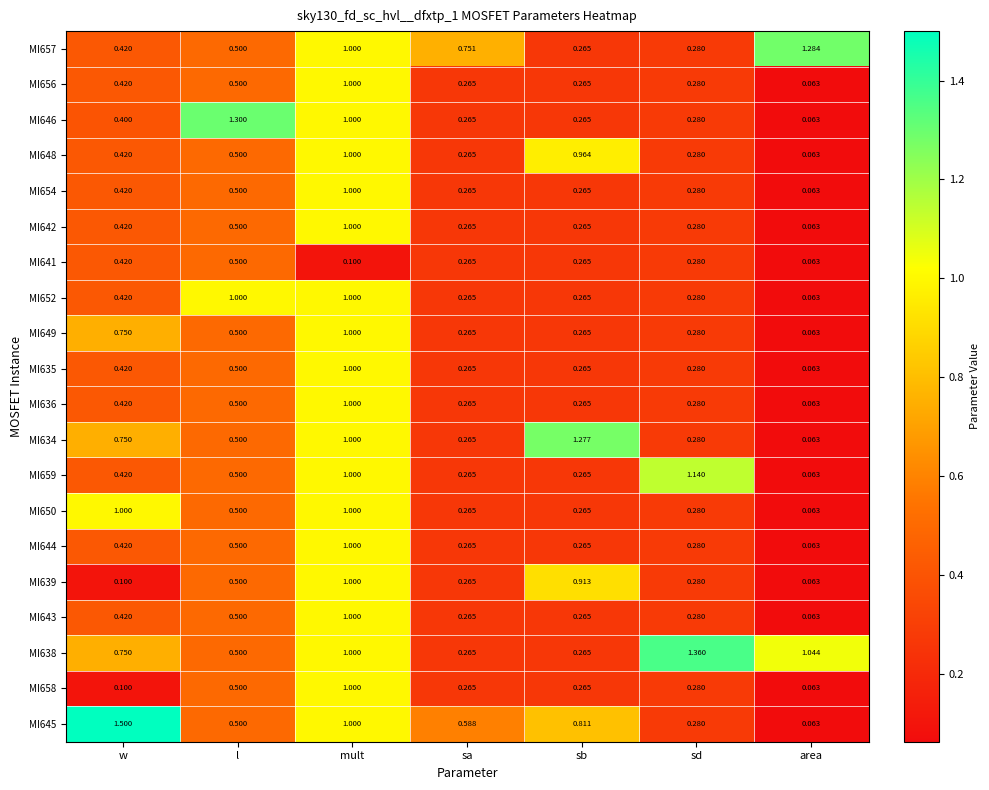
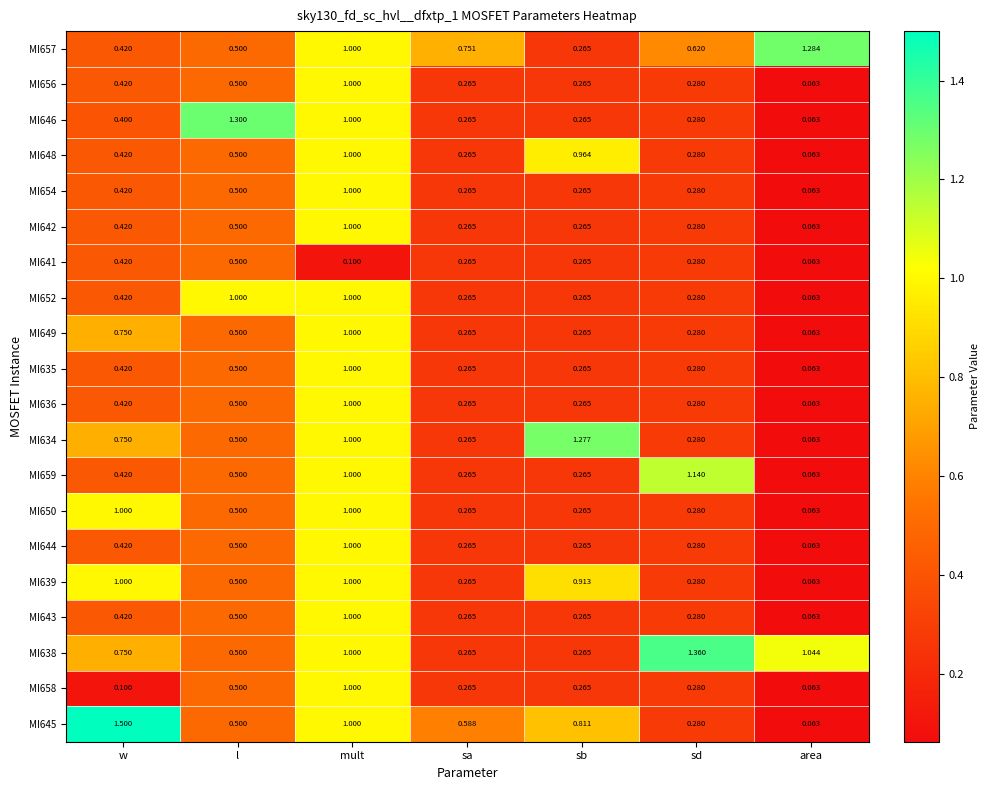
MI657, sd: 0.280 -> 0.620
MI639, w: 0.100 -> 1.000
